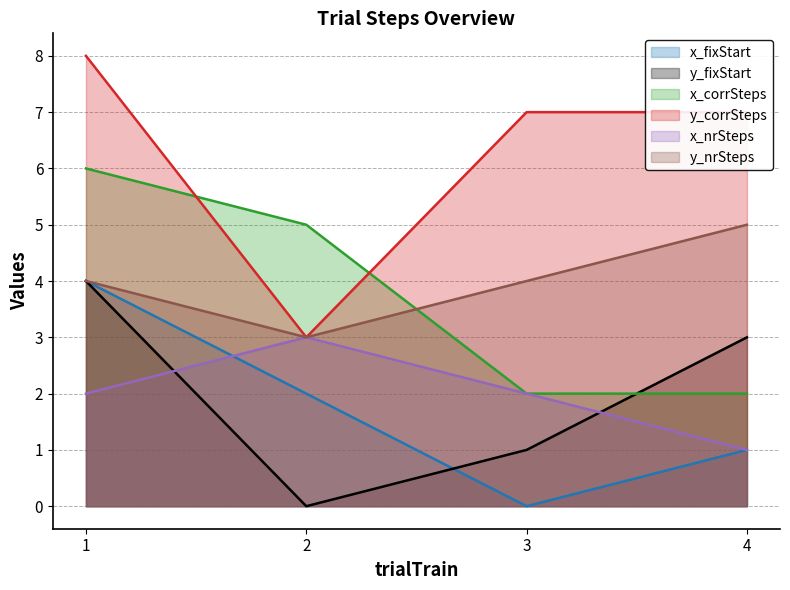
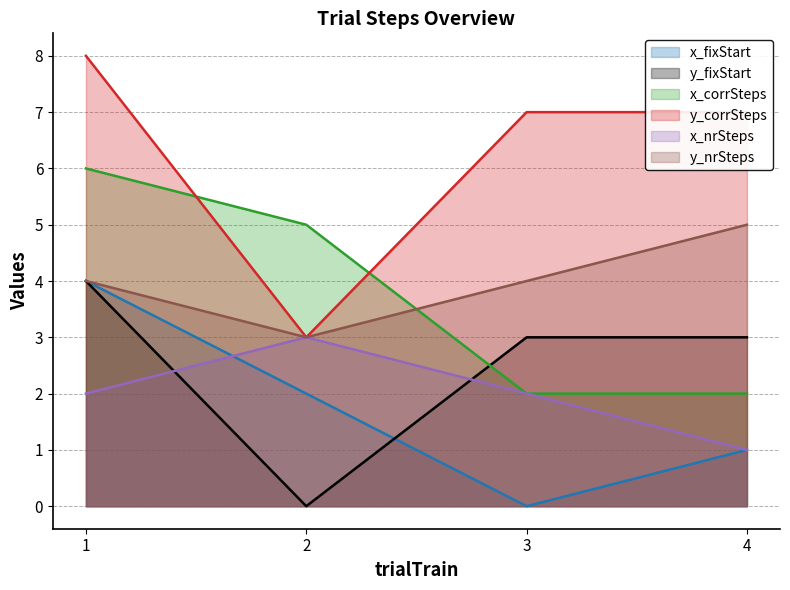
y_fixStart, 3: 1 -> 3
